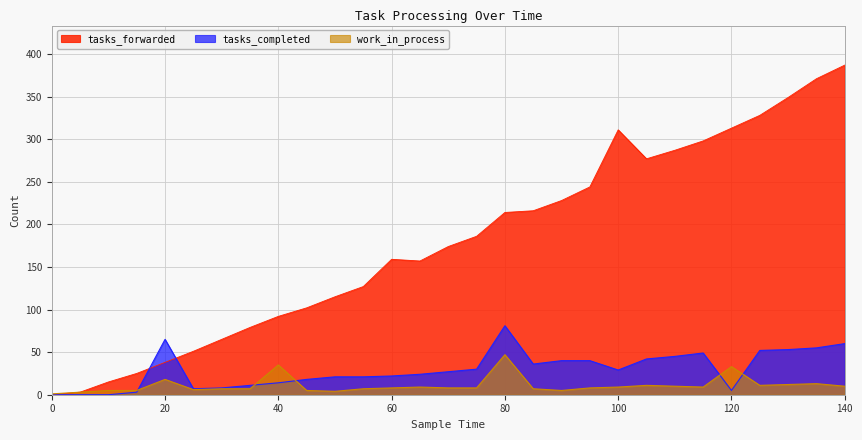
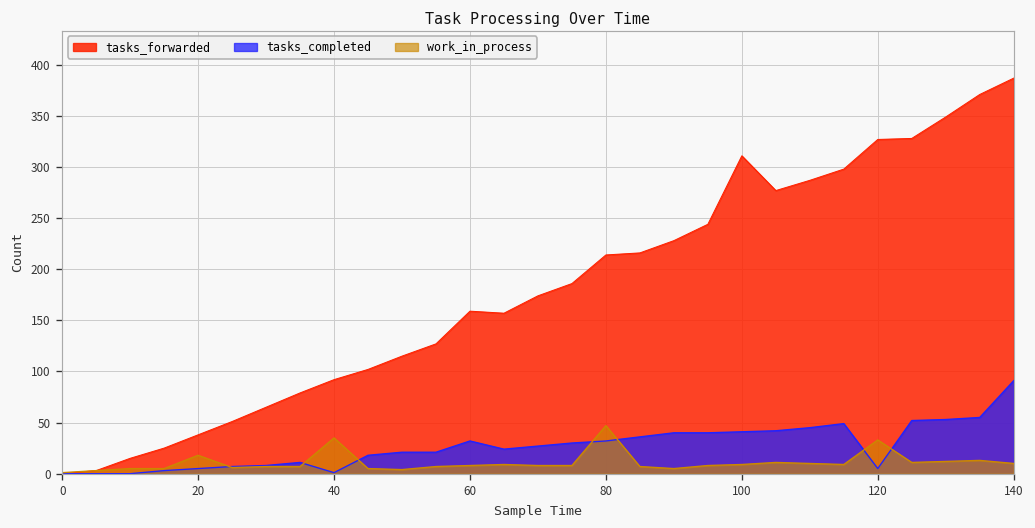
tasks_completed, 20: 70 -> 10
tasks_completed, 40: 10 -> 0
tasks_completed, 60: 20 -> 30
tasks_completed, 80: 80 -> 30
tasks_completed, 100: 30 -> 40
tasks_forwarded, 120: 310 -> 330
tasks_completed, 140: 60 -> 90
